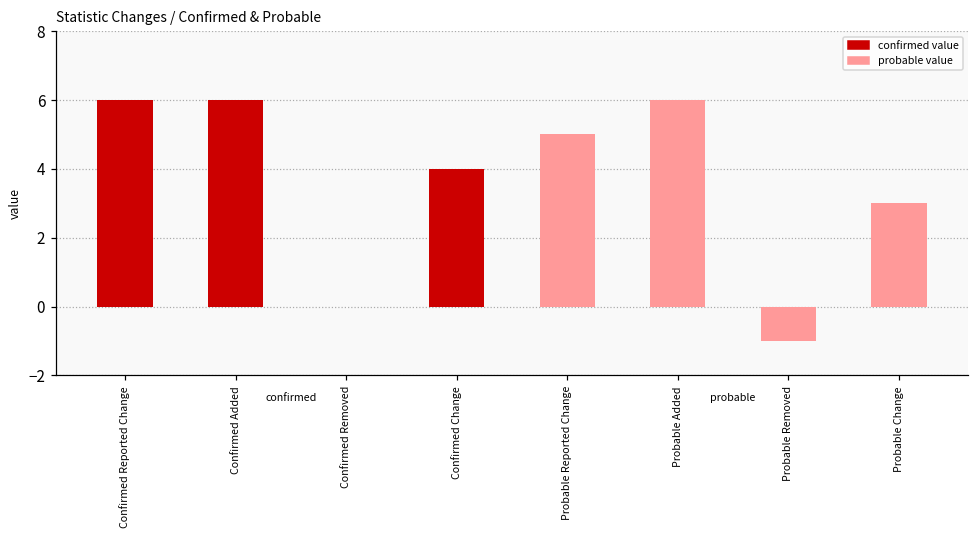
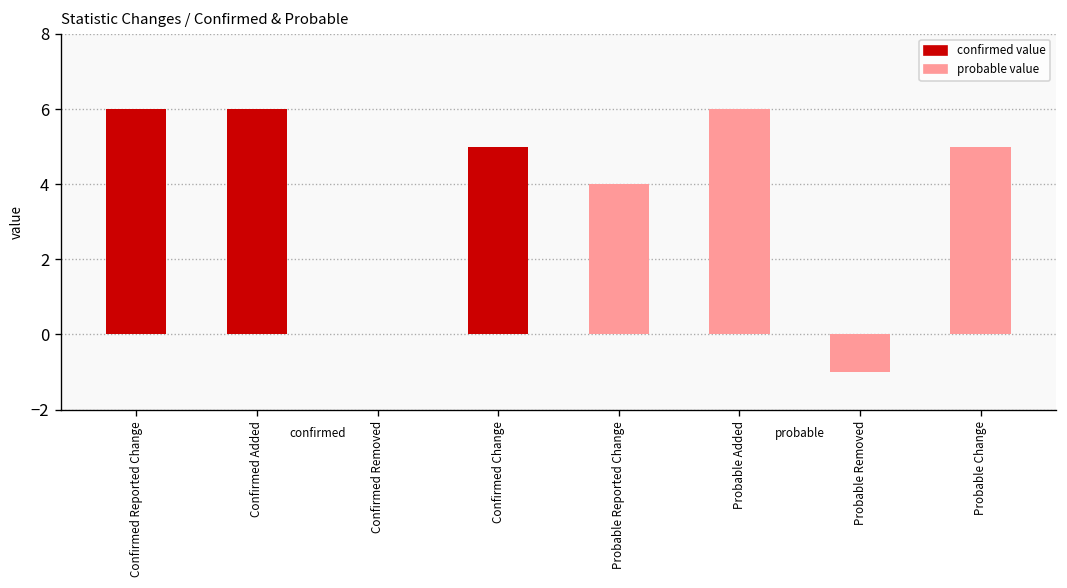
Confirmed Change: 4 -> 5
Probable Reported Change: 5 -> 4
Probable Change: 3 -> 5
